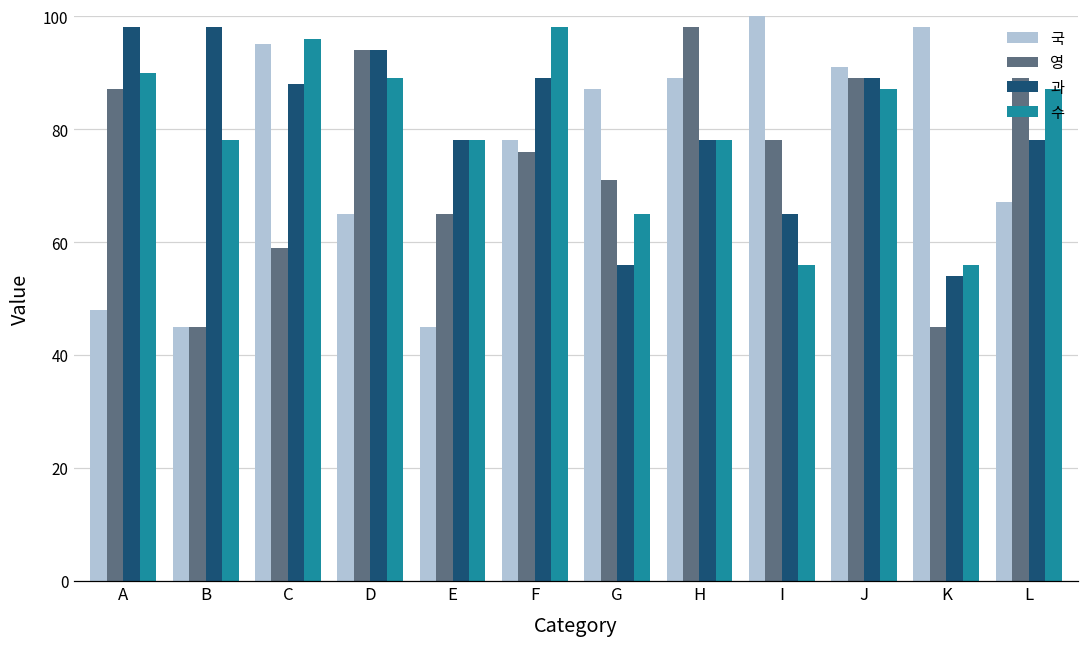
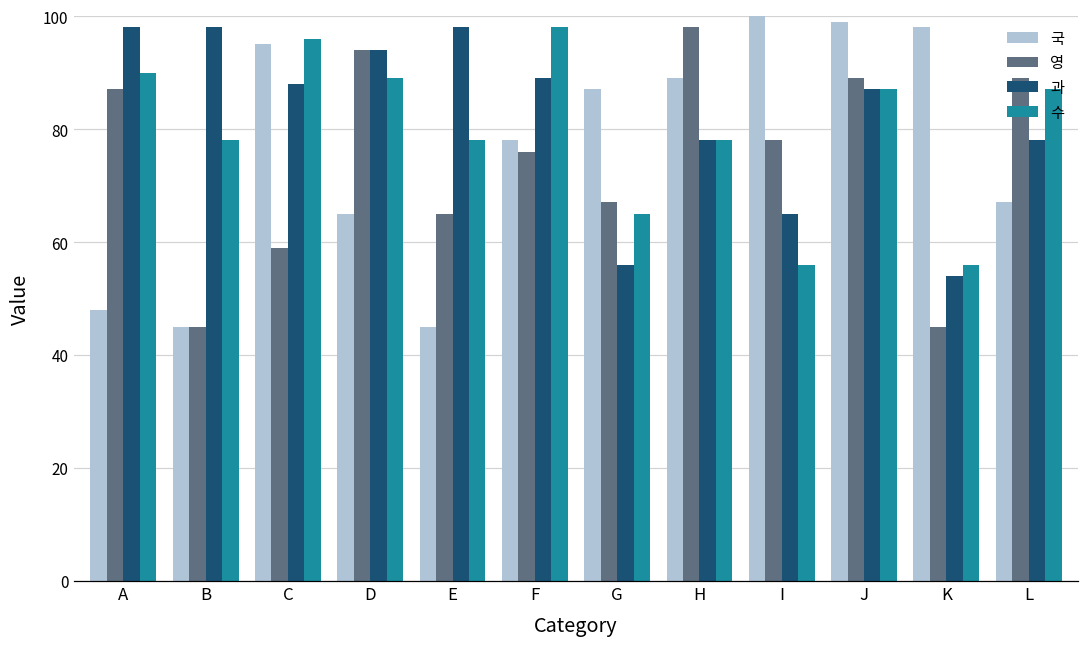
과, E: 78 -> 98
영, G: 71 -> 67
국, J: 91 -> 99
과, J: 89 -> 87
